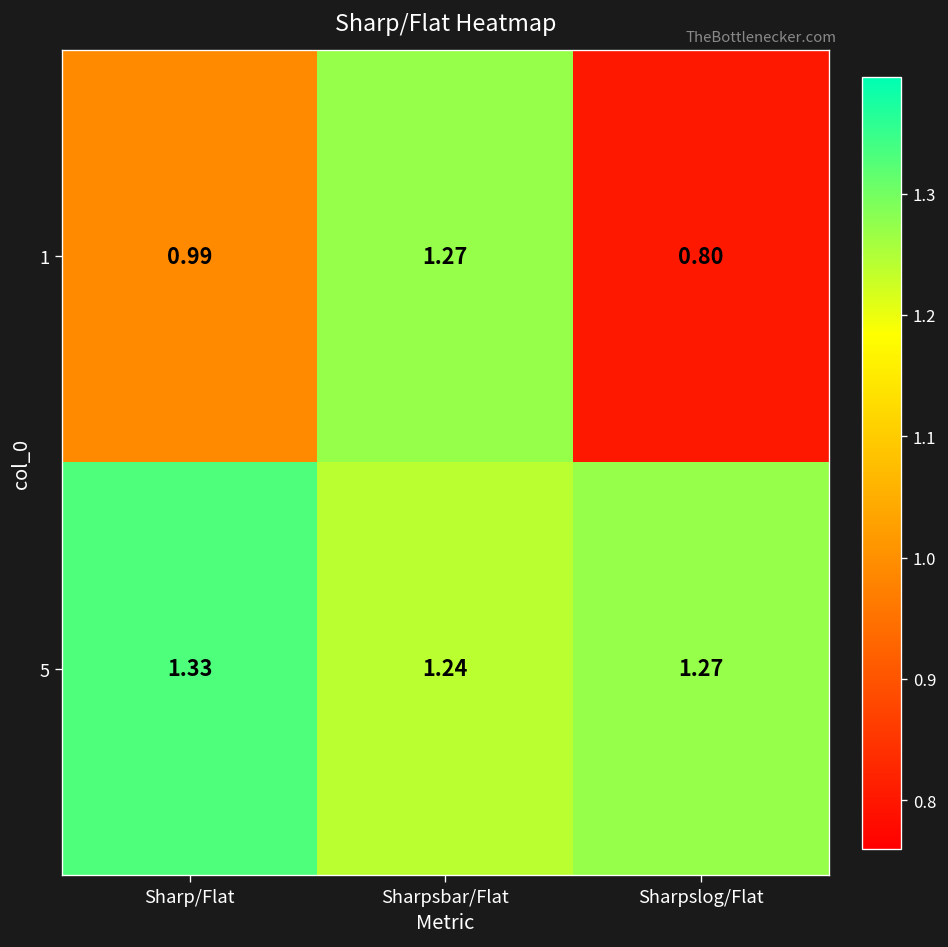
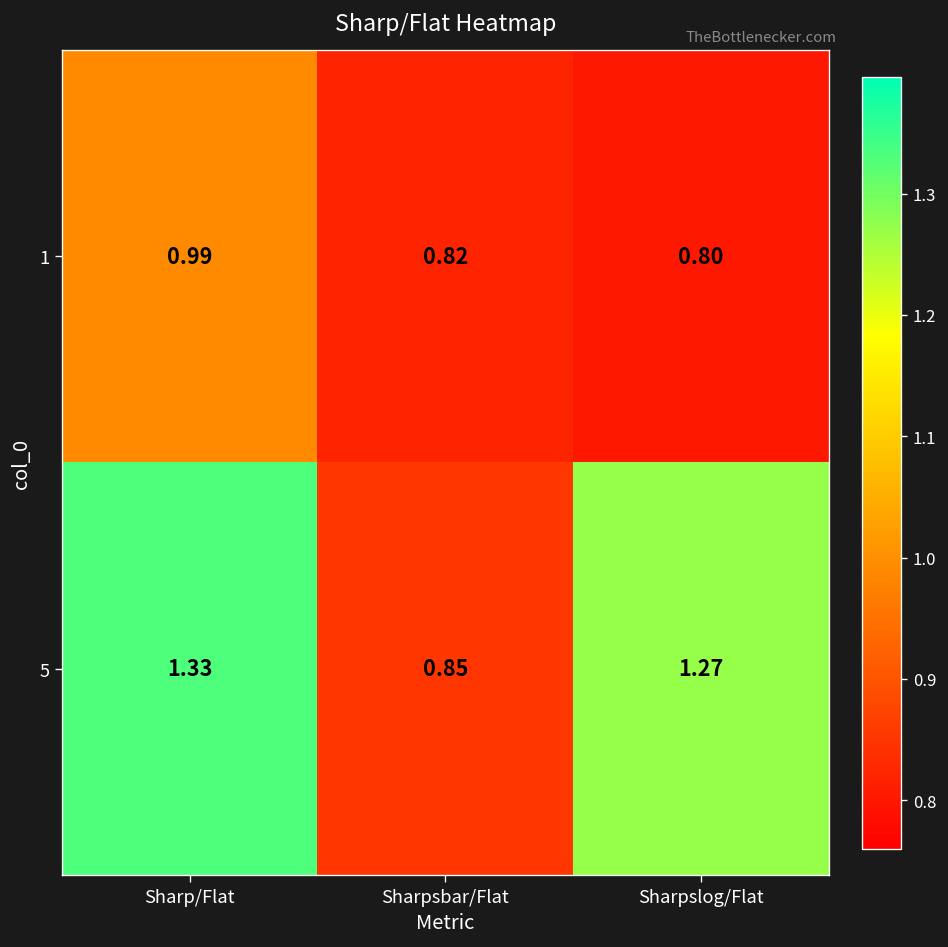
1, Sharpsbar/Flat: 1.27 -> 0.82
5, Sharpsbar/Flat: 1.24 -> 0.85
